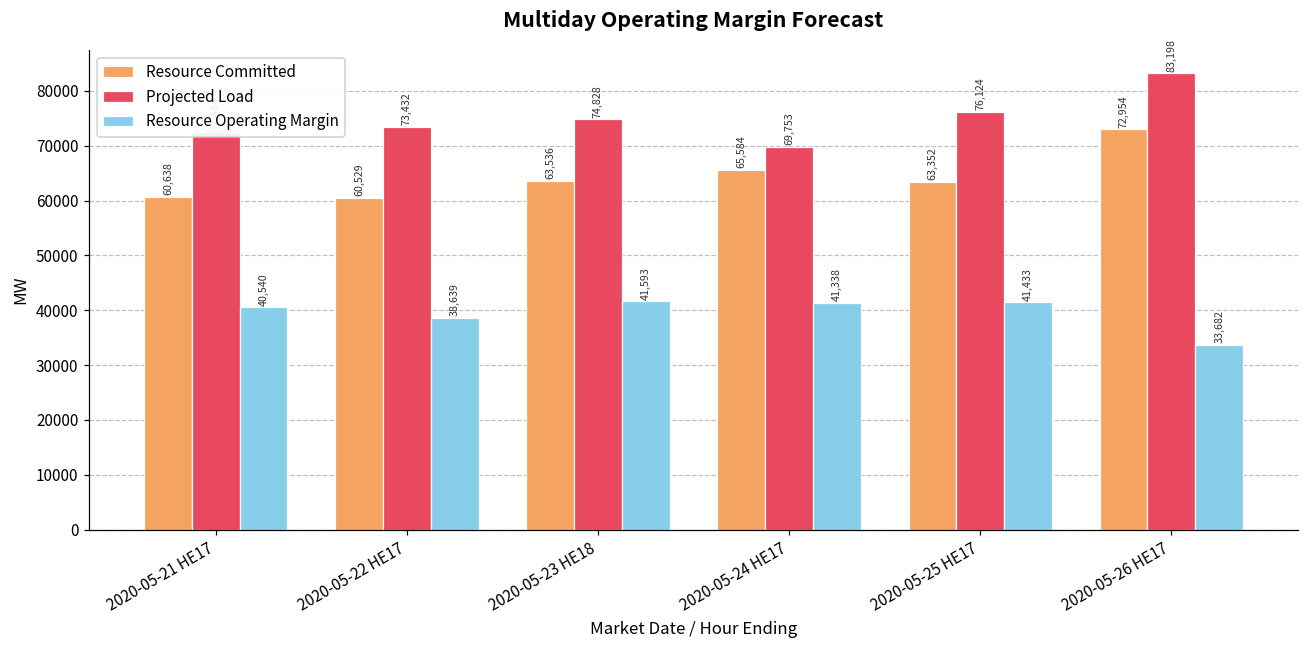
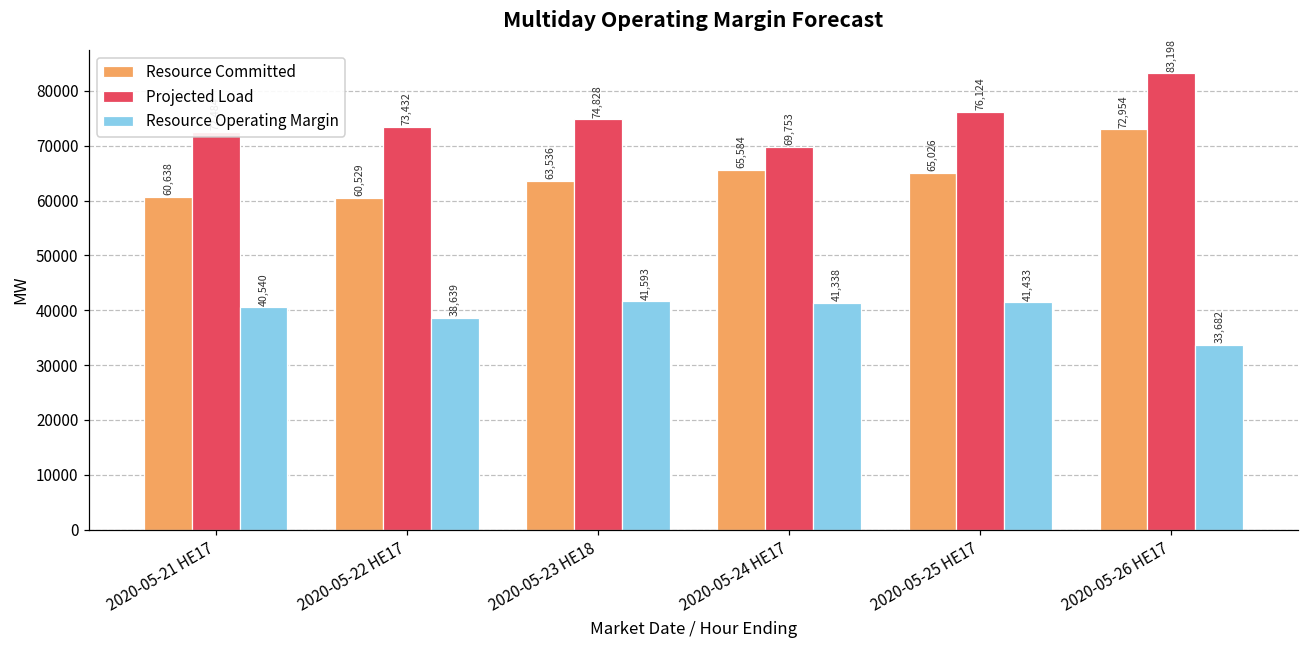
Resource Committed, 2020-05-25 HE17: 63,352 -> 65,026
